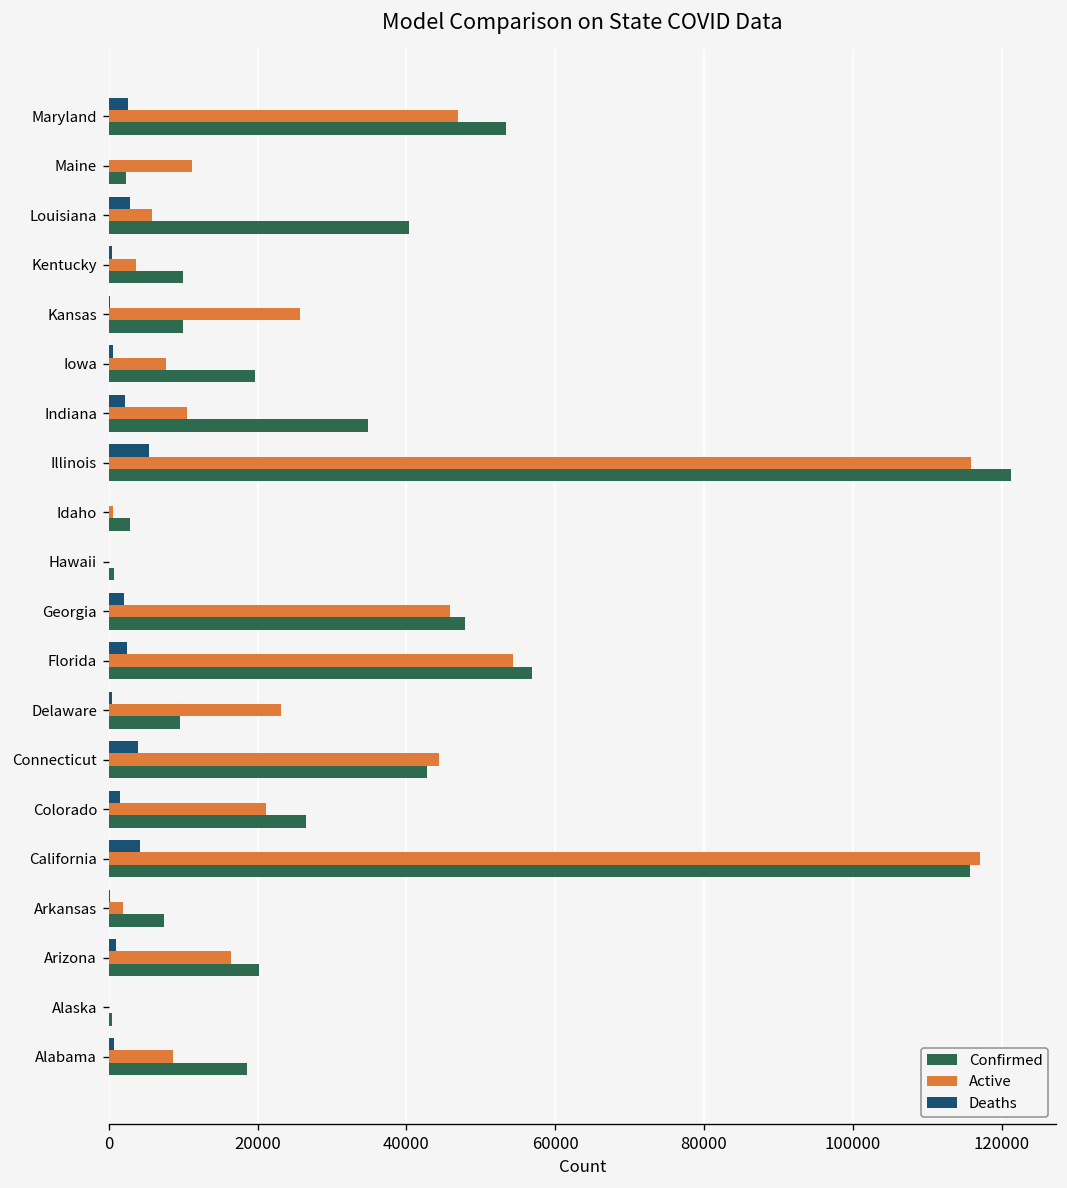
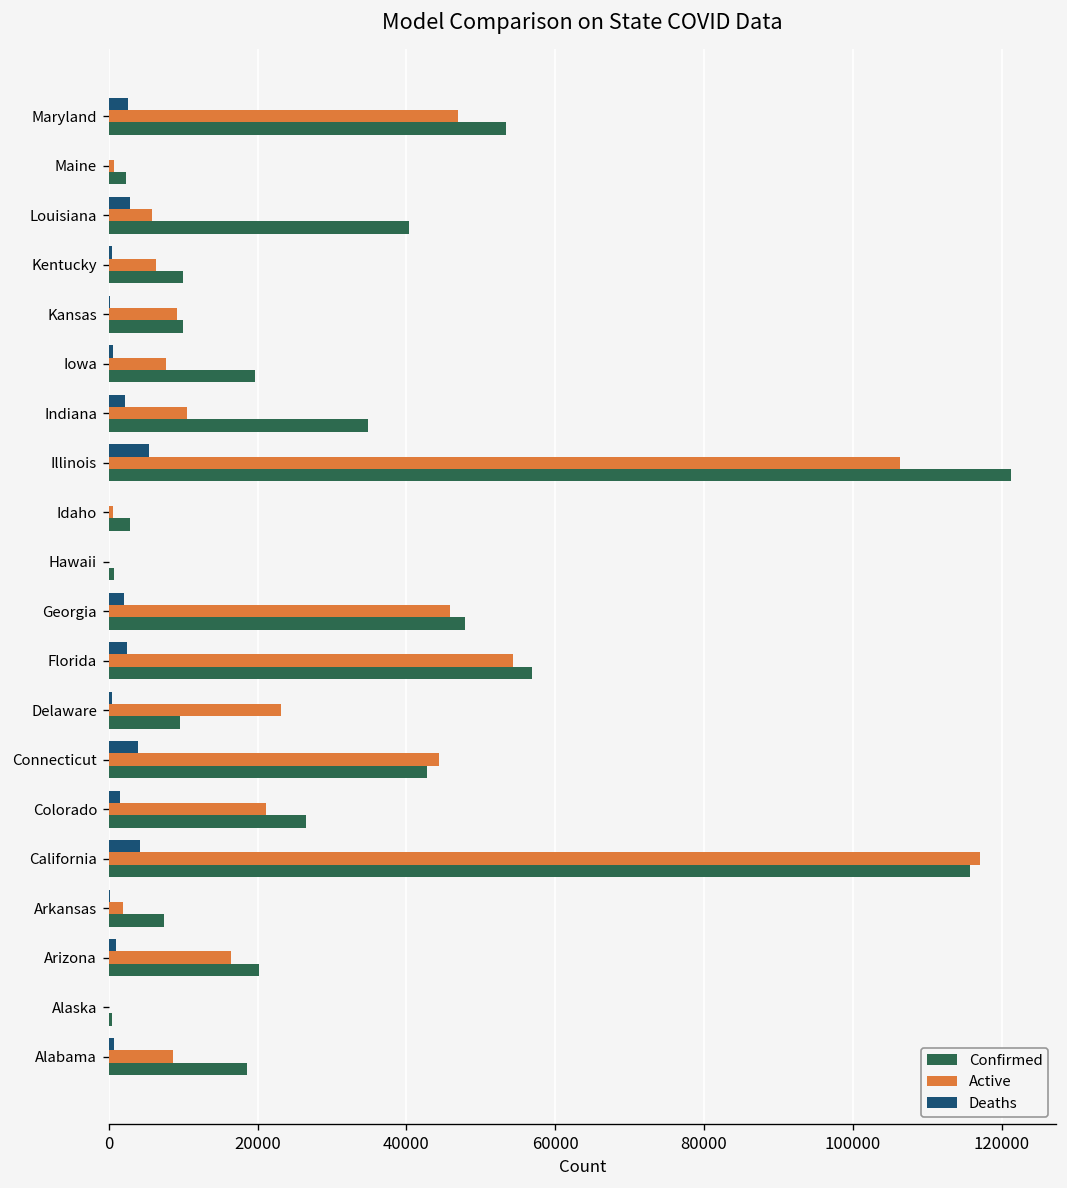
Active, Maine: 11000 -> 1000
Active, Kentucky: 4000 -> 6000
Active, Kansas: 26000 -> 9000
Active, Illinois: 116000 -> 106000
